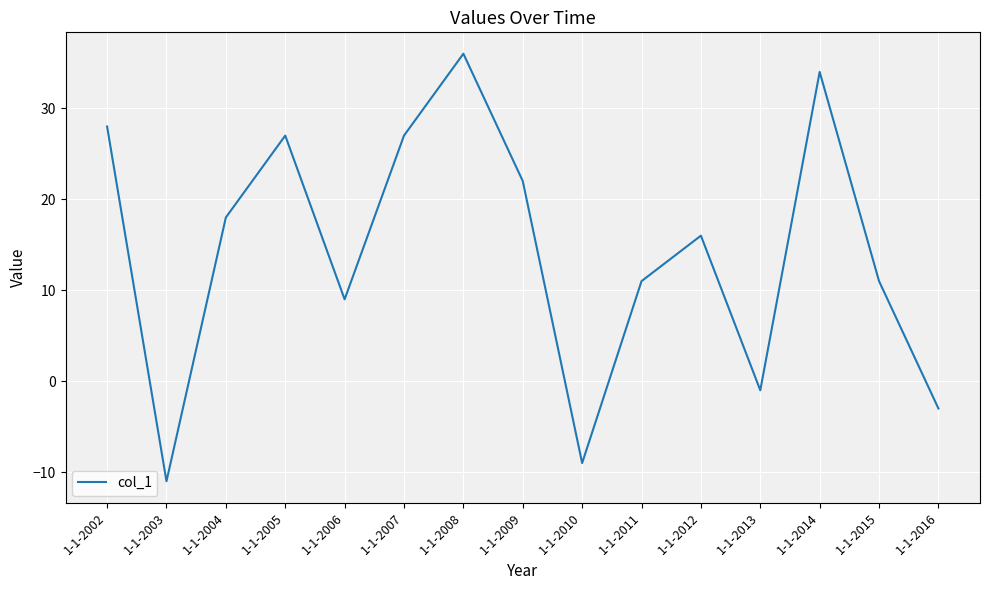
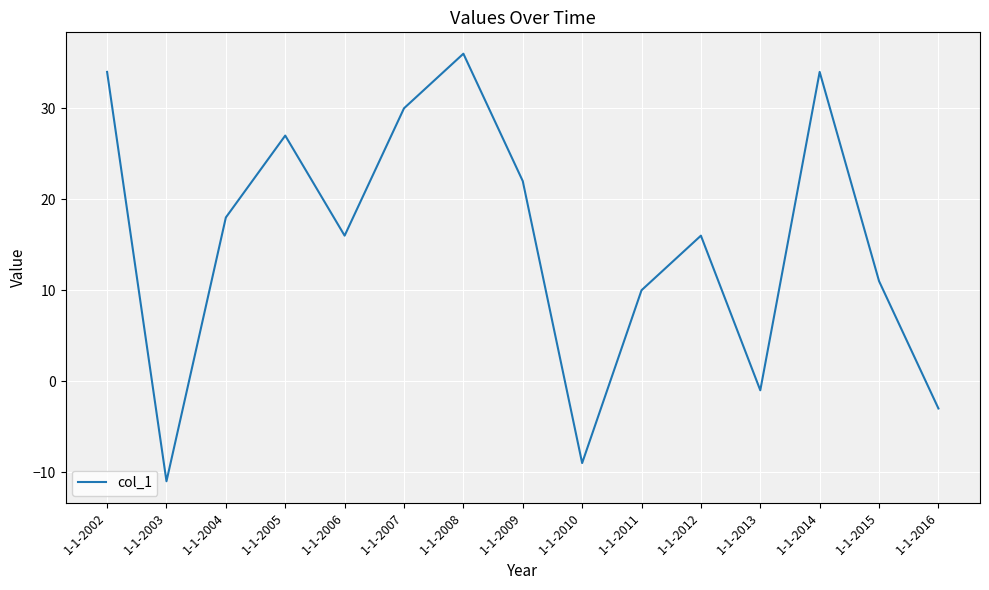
1-1-2002: 28 -> 34
1-1-2006: 9 -> 16
1-1-2007: 27 -> 30
1-1-2011: 11 -> 10
